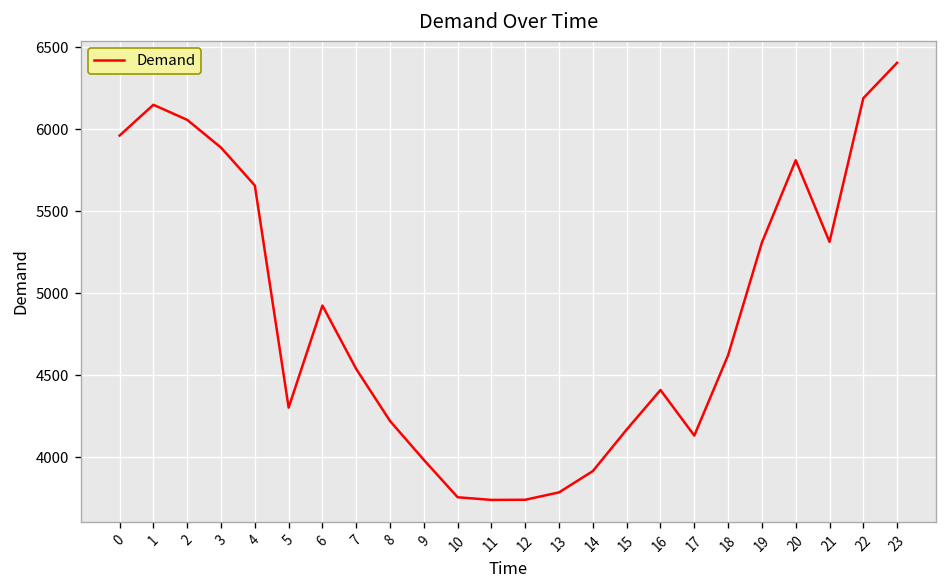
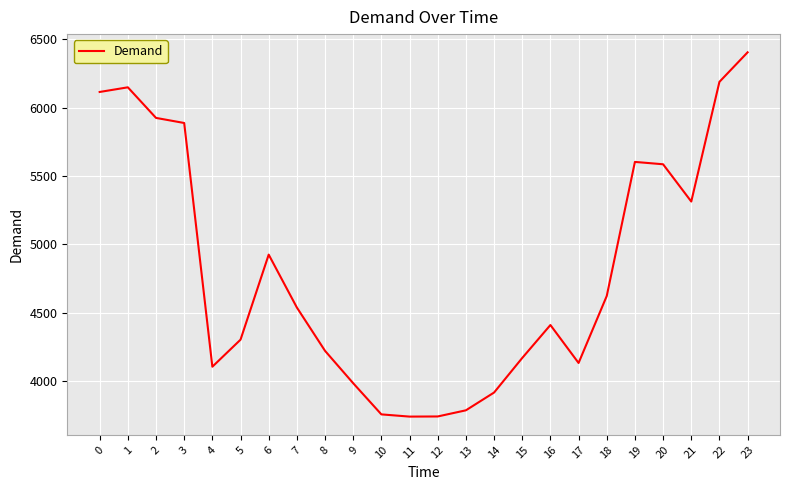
0: 5960 -> 6120
2: 6060 -> 5930
4: 5660 -> 4110
19: 5310 -> 5600
20: 5810 -> 5590
